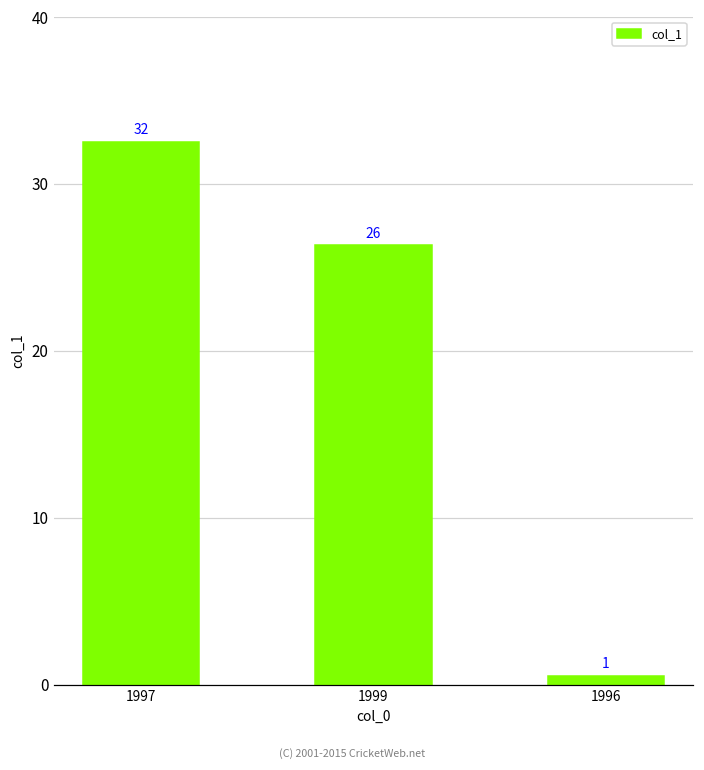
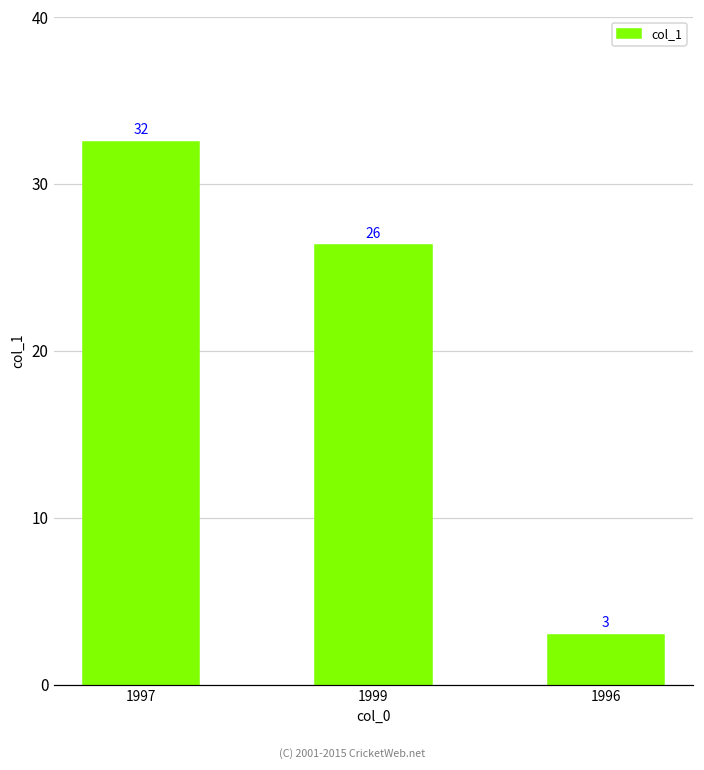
1996: 1 -> 3
